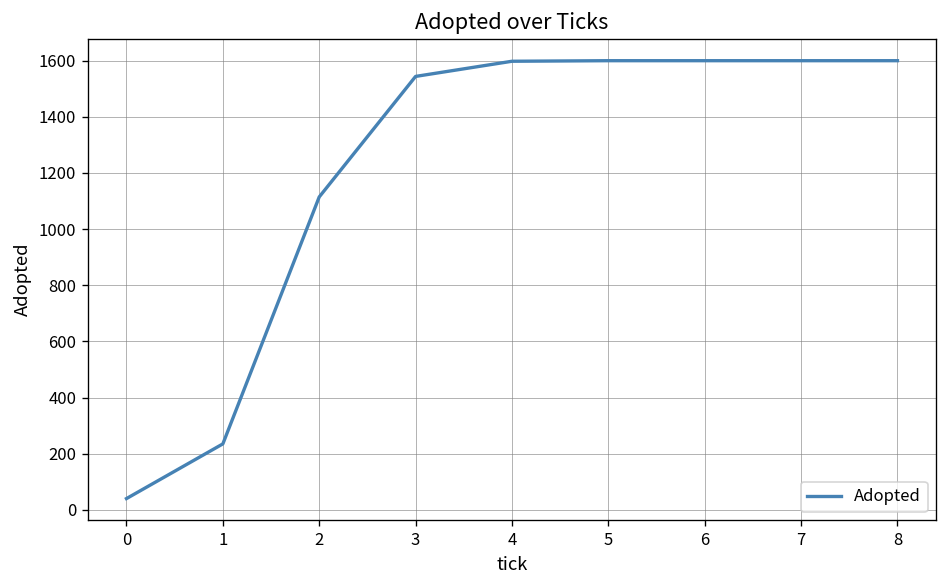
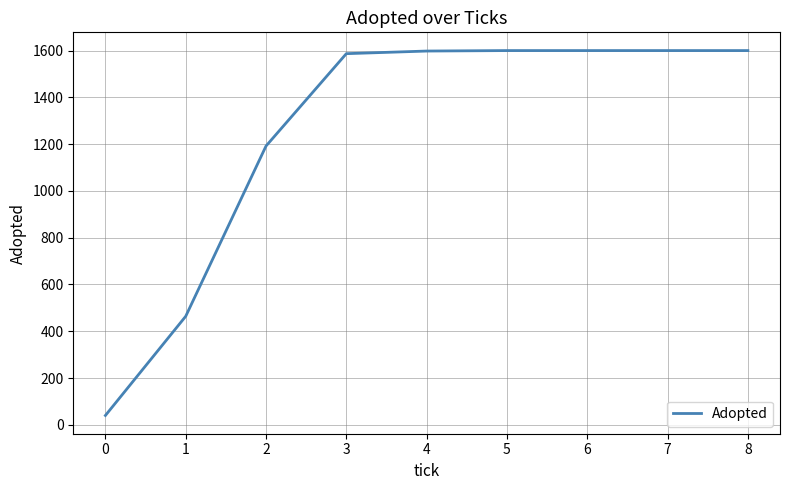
1: 230 -> 460
2: 1110 -> 1190
3: 1540 -> 1590
